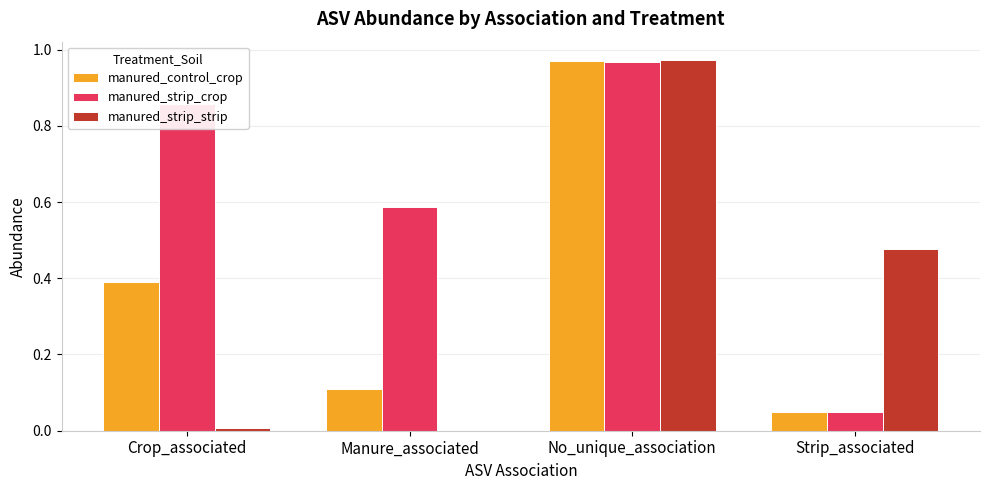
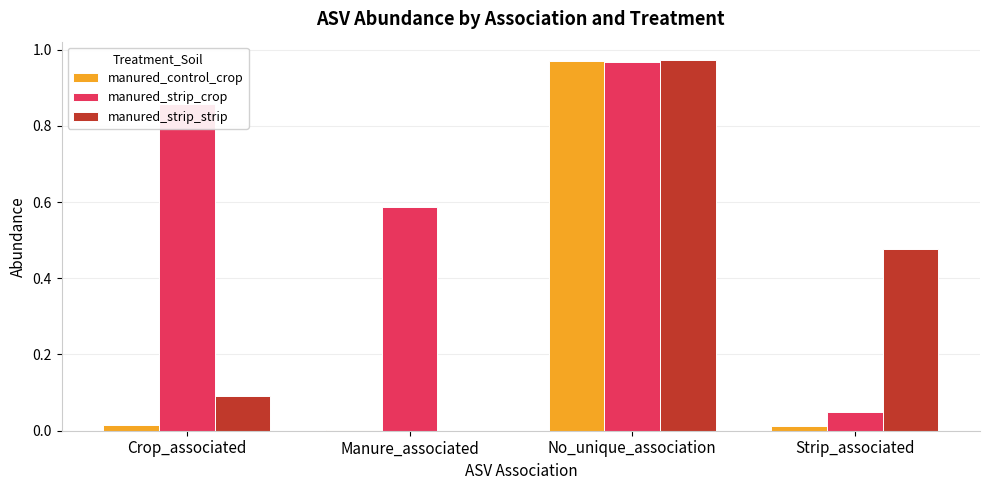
manured_control_crop, Crop_associated: 0.39 -> 0.01
manured_strip_strip, Crop_associated: 0.01 -> 0.09
manured_control_crop, Manure_associated: 0.11 -> 0.00
manured_control_crop, Strip_associated: 0.05 -> 0.01
